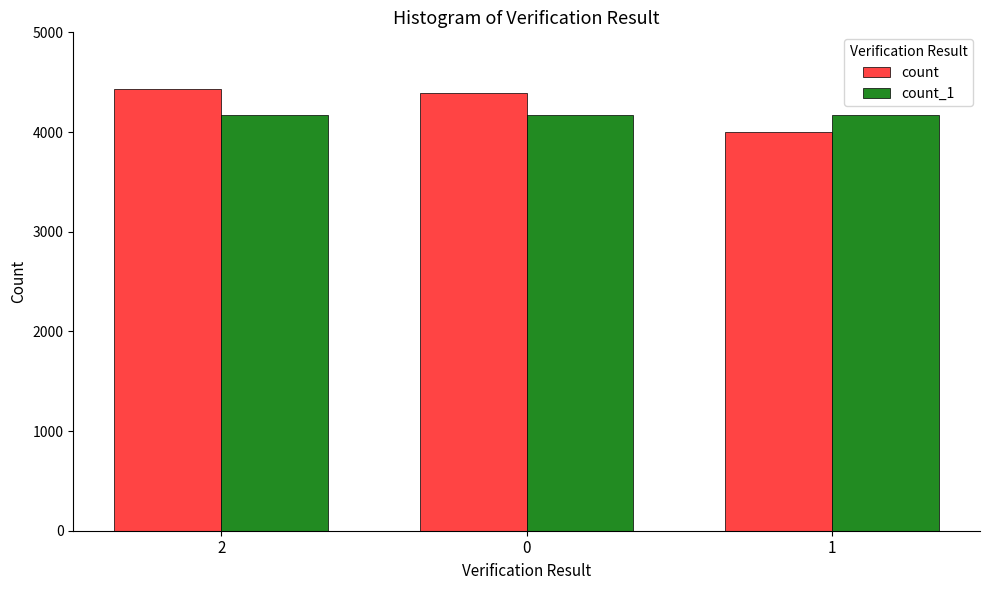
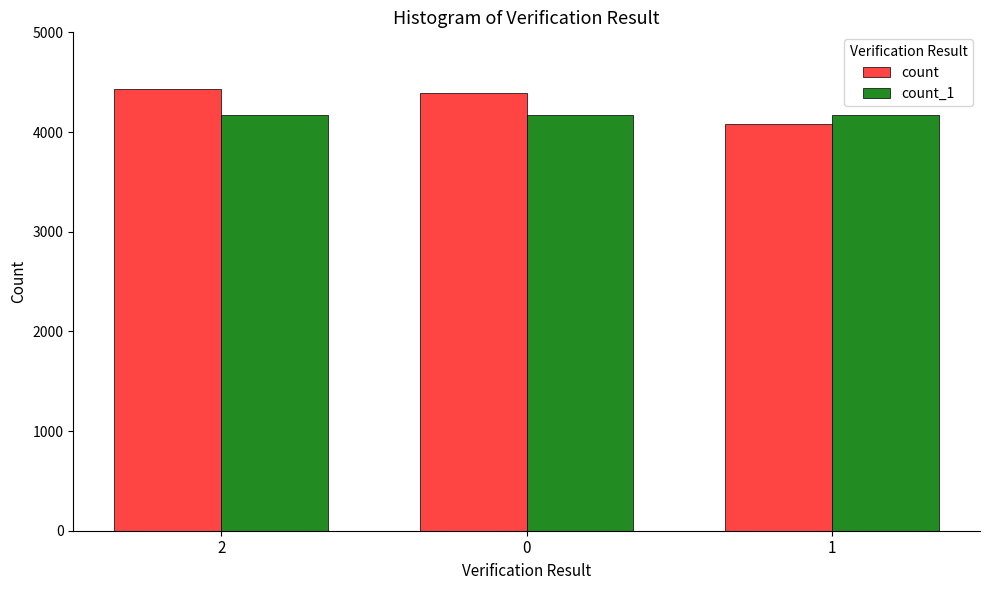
count, 1: 4000 -> 4100
